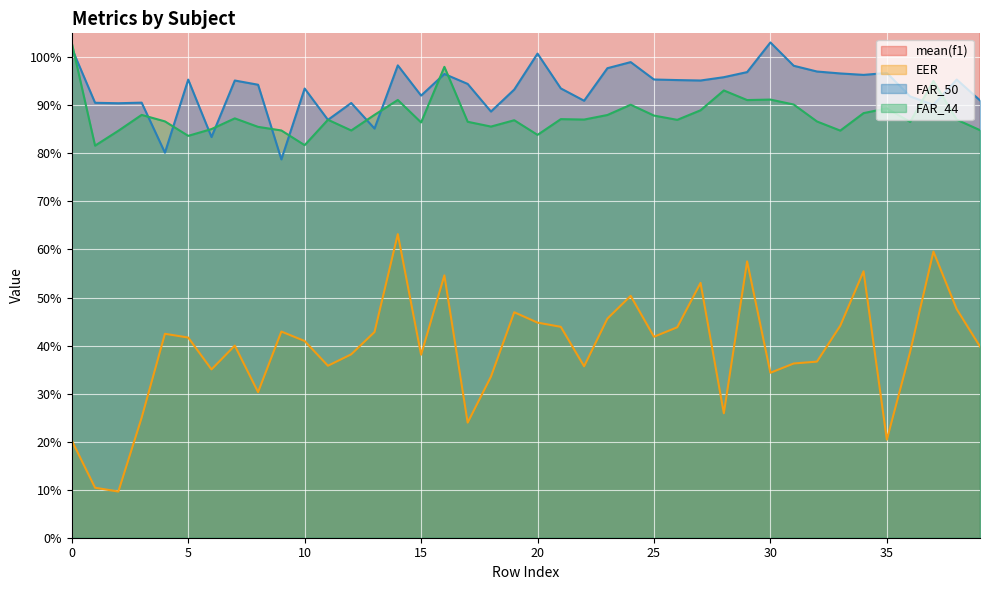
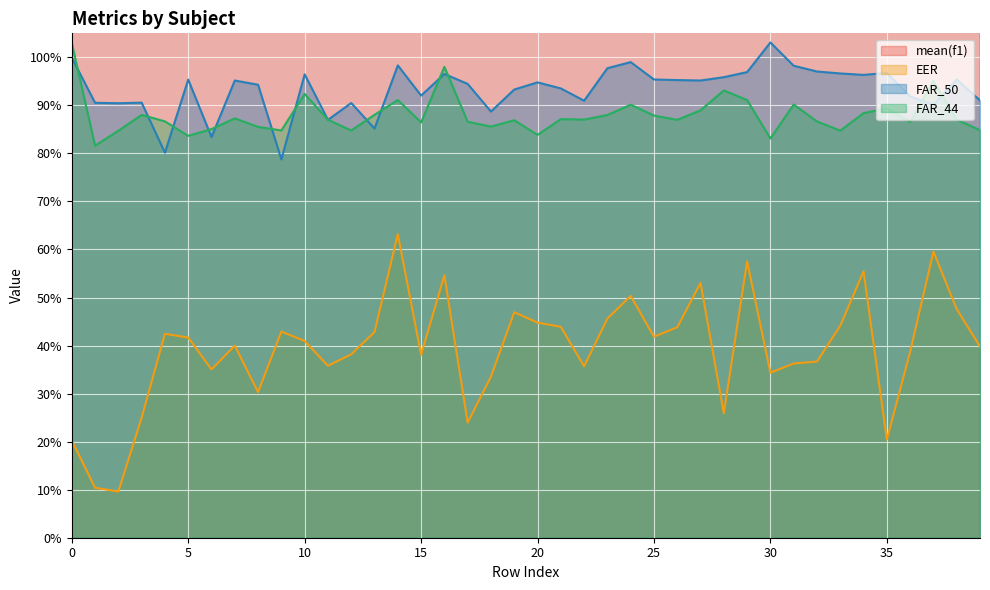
FAR_50, 0: 102% -> 100%
FAR_50, 10: 94% -> 96%
FAR_44, 10: 82% -> 92%
FAR_50, 20: 101% -> 95%
FAR_44, 30: 91% -> 83%
